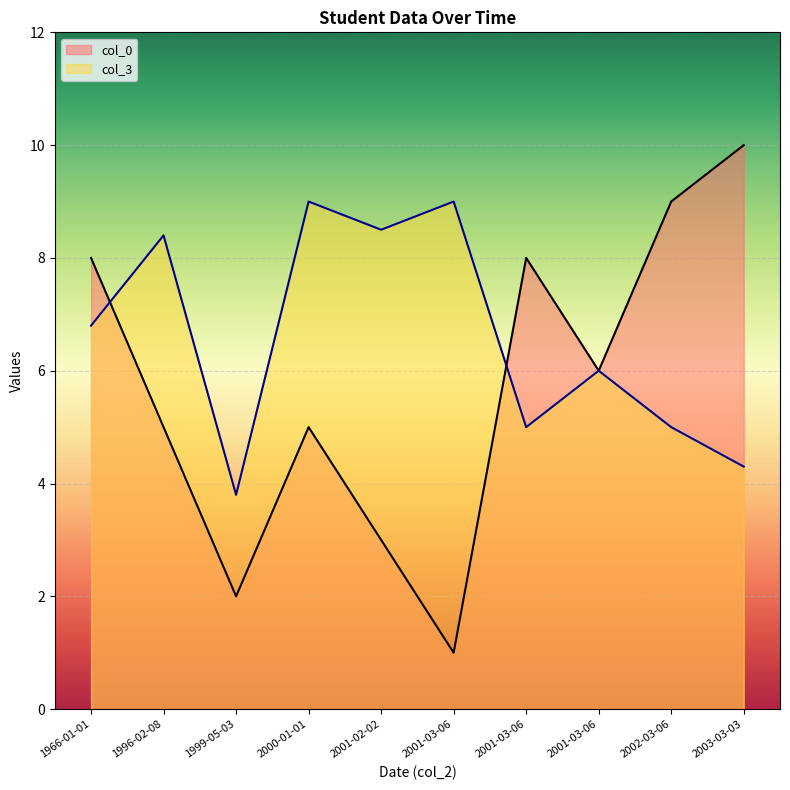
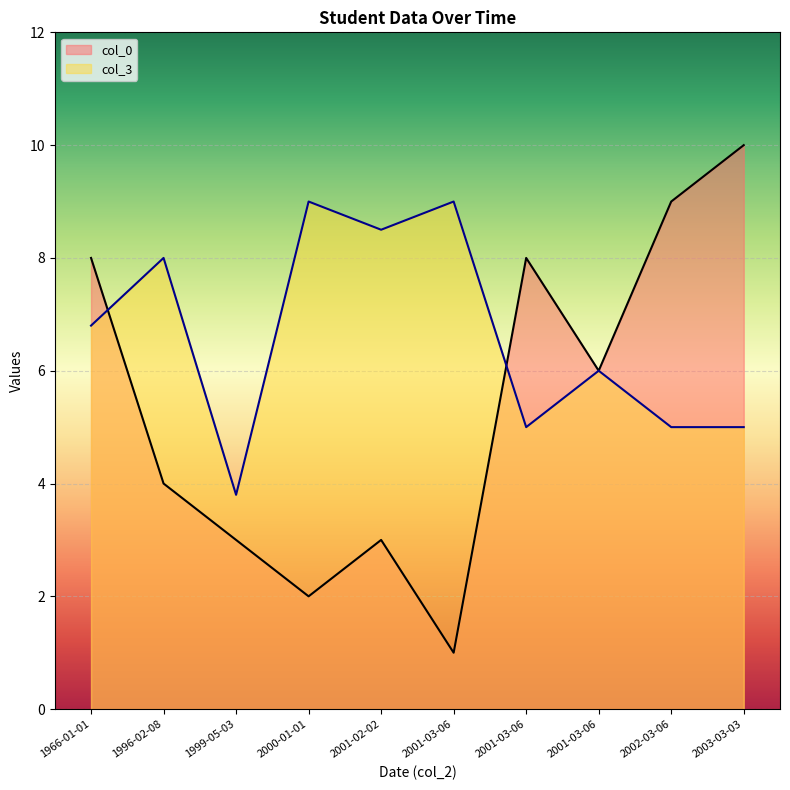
col_0, 1996-02-08: 5 -> 4
col_3, 1996-02-08: 8.4 -> 8.0
col_0, 1999-05-03: 2 -> 3
col_0, 2000-01-01: 5 -> 2
col_3, 2003-03-03: 4.3 -> 5.0
